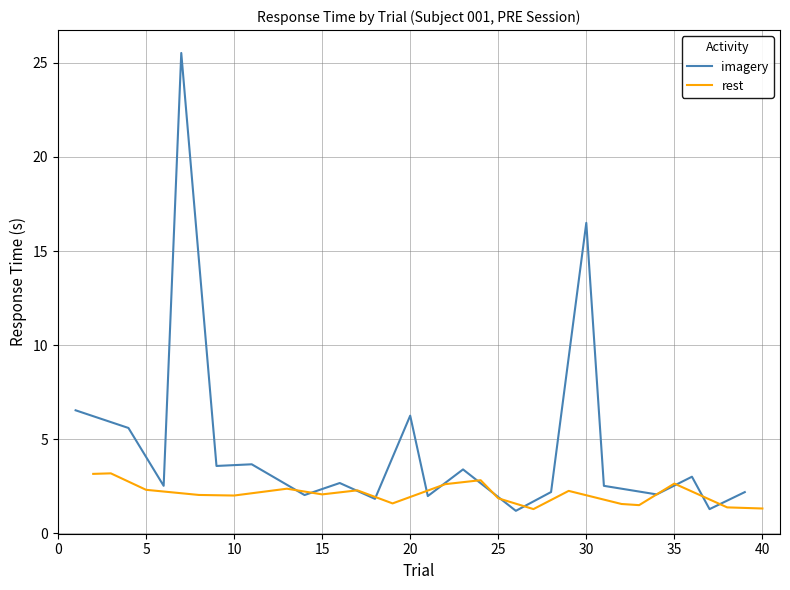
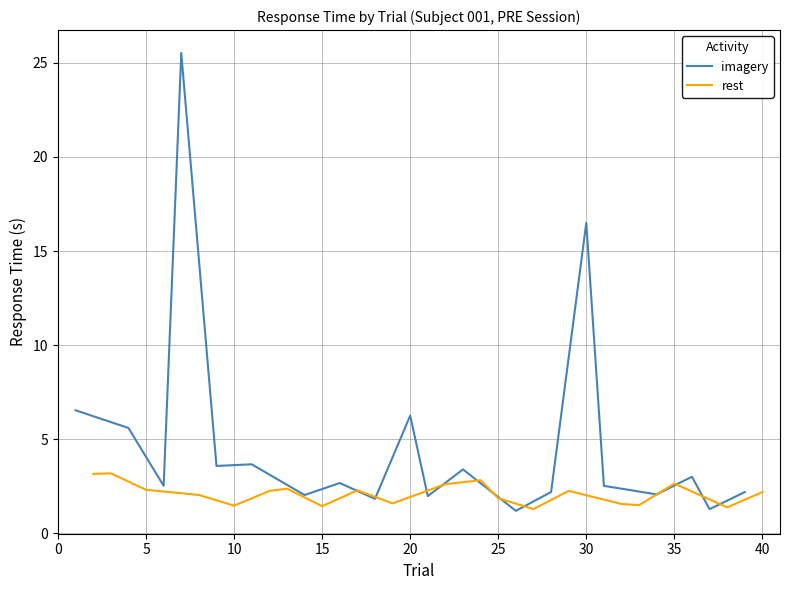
rest, 10: 2.0 -> 1.5
rest, 15: 2.1 -> 1.4
rest, 40: 1.3 -> 2.2
